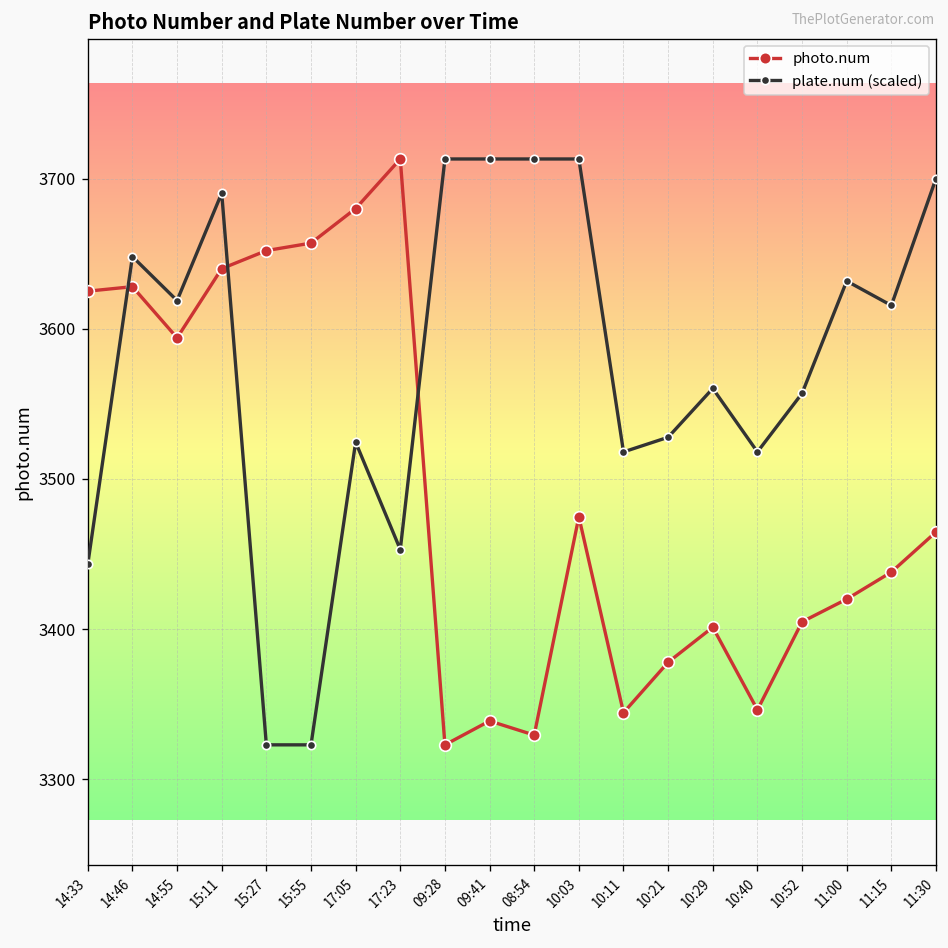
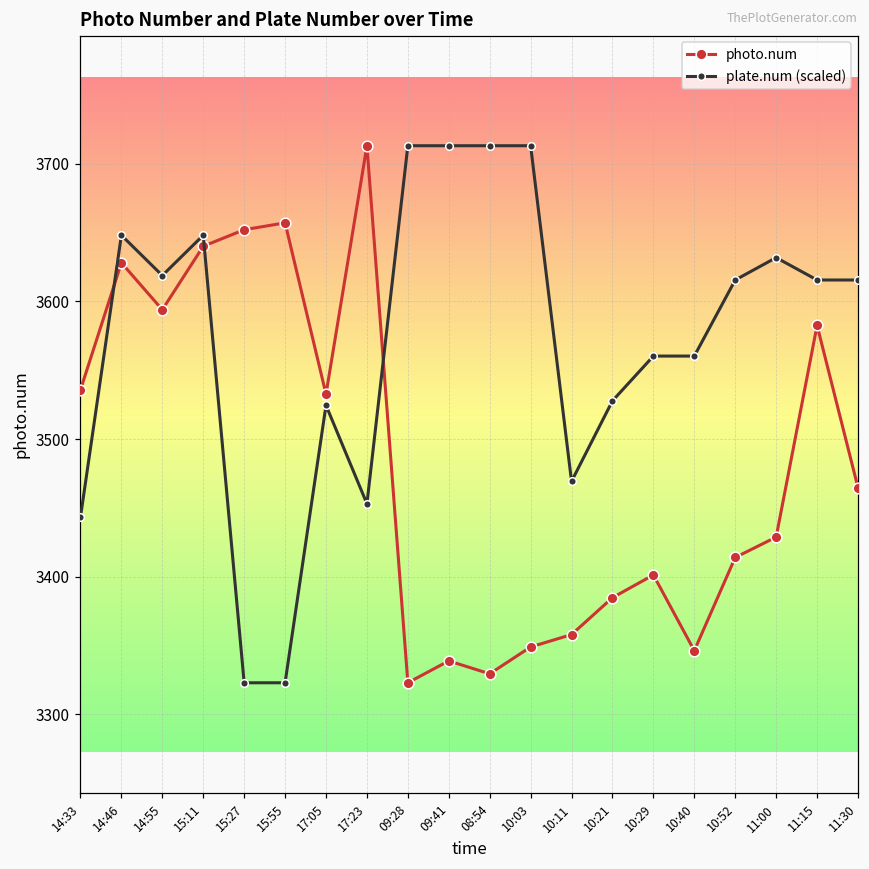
photo.num, 14:33: 3625 -> 3536
plate.num (scaled), 15:11: 3690 -> 3648
photo.num, 17:05: 3680 -> 3533
photo.num, 10:03: 3475 -> 3349
photo.num, 10:11: 3344 -> 3358
plate.num (scaled), 10:11: 3518 -> 3469
photo.num, 10:21: 3378 -> 3385
plate.num (scaled), 10:40: 3518 -> 3560
photo.num, 10:52: 3405 -> 3414
plate.num (scaled), 10:52: 3557 -> 3616
photo.num, 11:00: 3420 -> 3429
photo.num, 11:15: 3438 -> 3583
plate.num (scaled), 11:30: 3700 -> 3616
